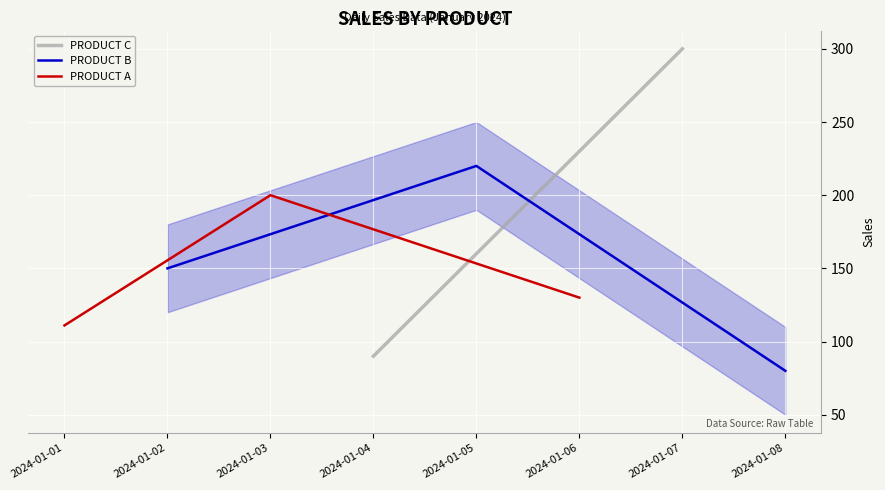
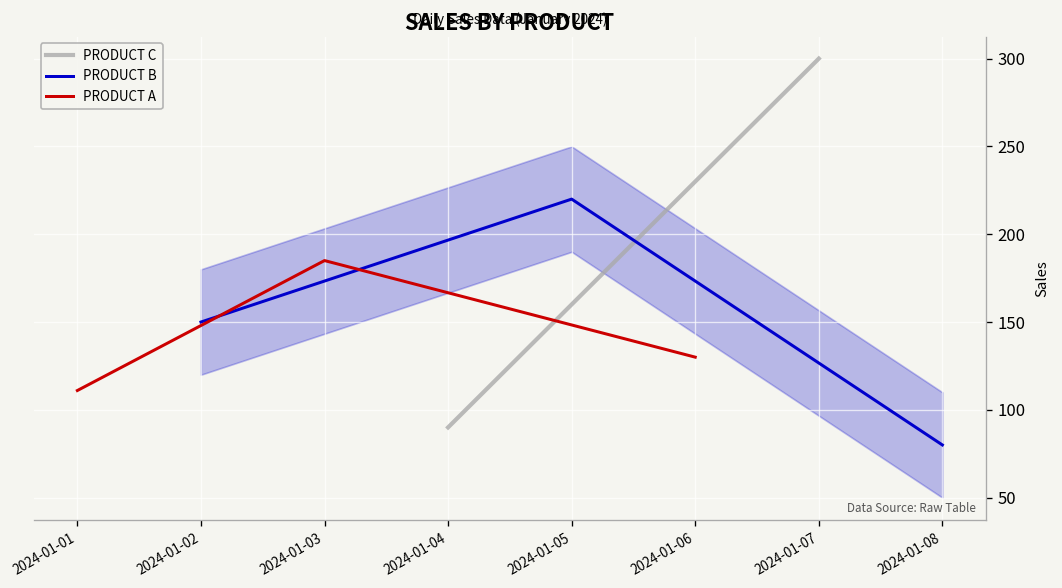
PRODUCT A, 2024-01-03: 200 -> 185
